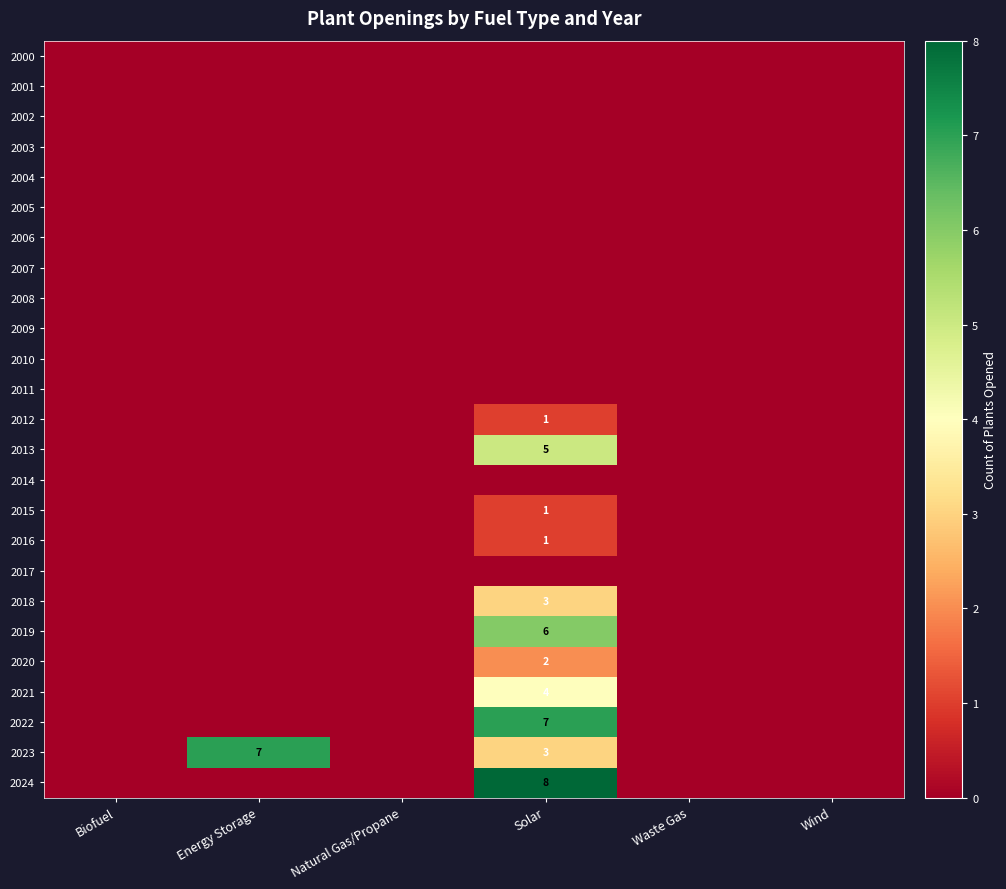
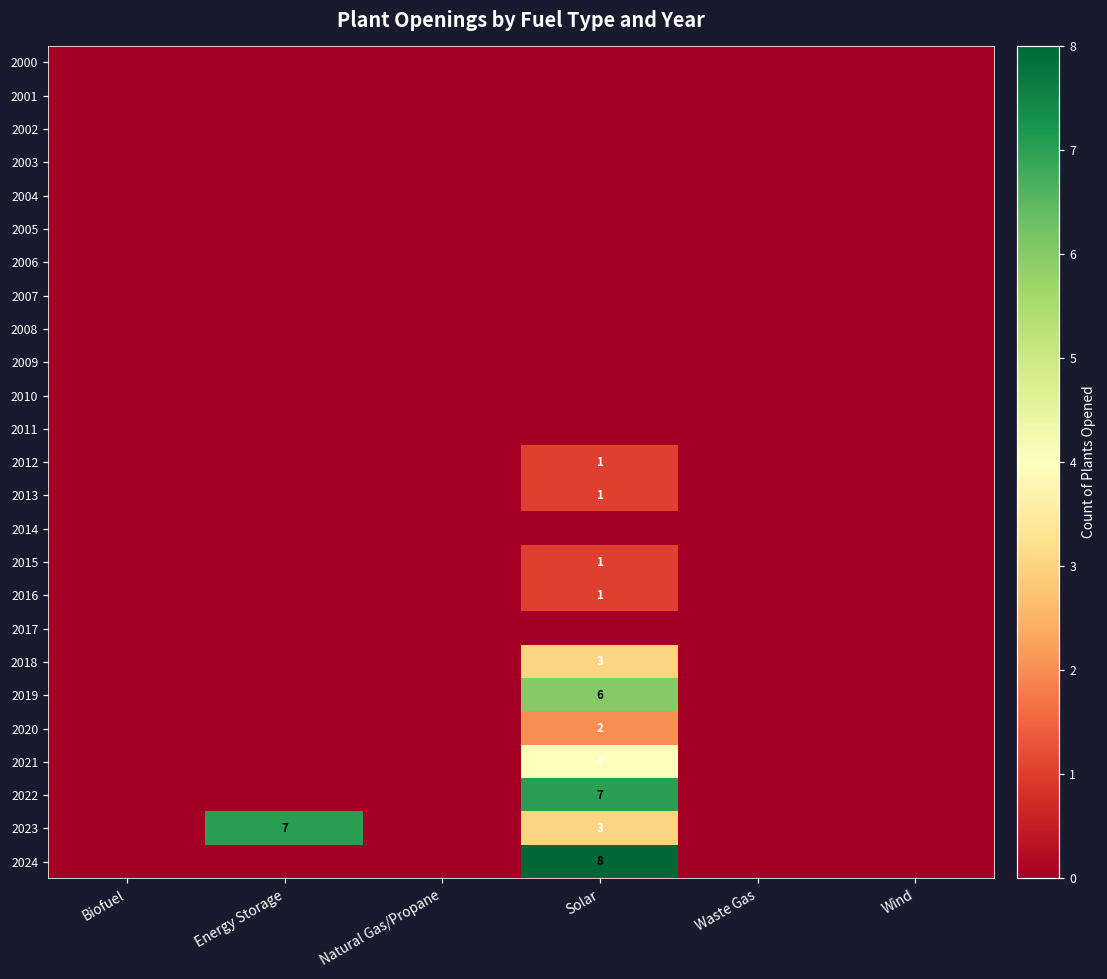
2013, Solar: 5 -> 1
